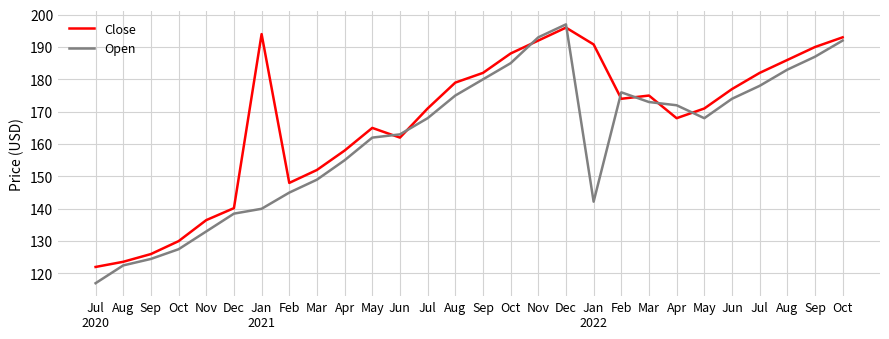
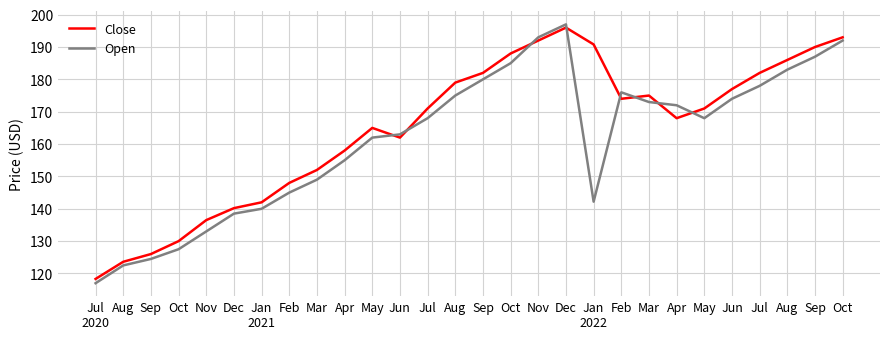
Close, Jul 2020: 122 -> 118
Close, Jan 2021: 194 -> 142
